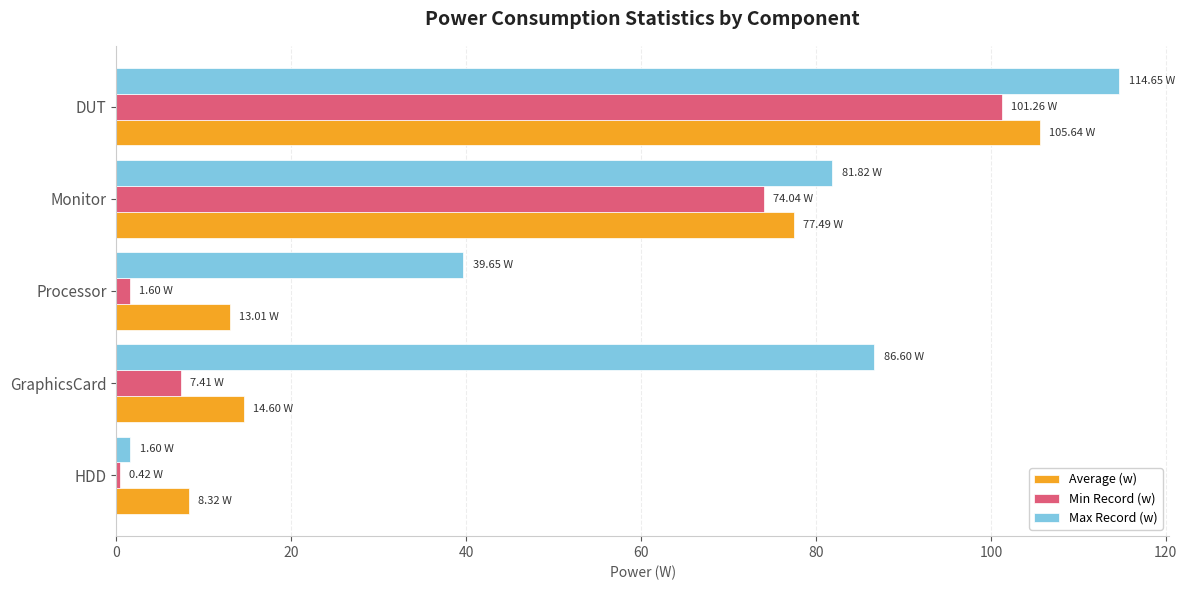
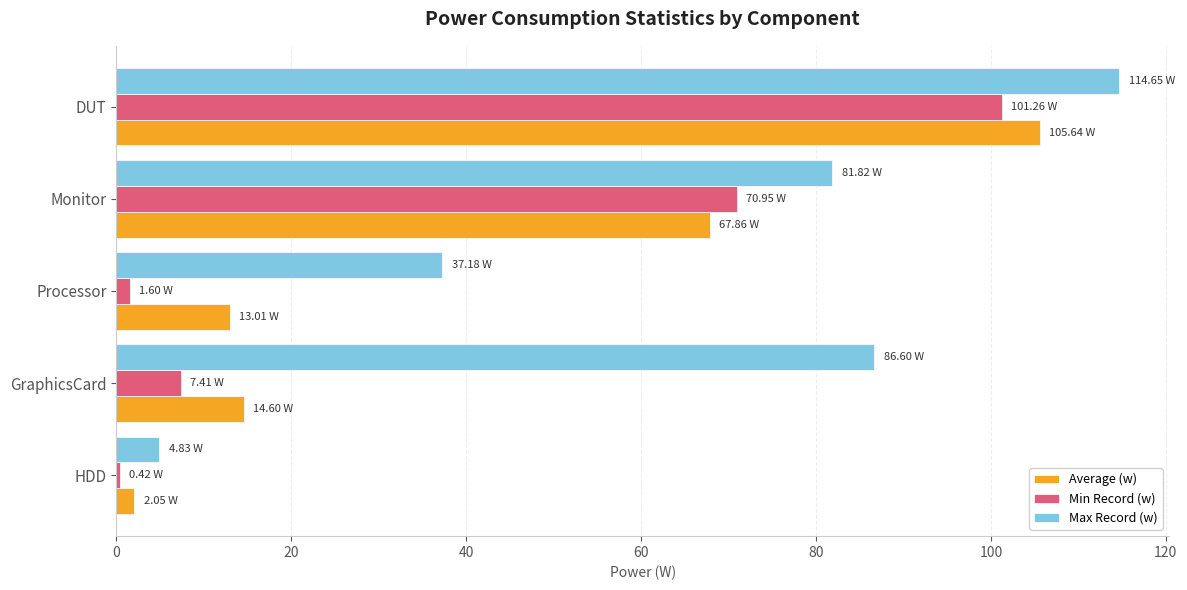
Min Record (w), Monitor: 74.04 -> 70.95
Average (w), Monitor: 77.49 -> 67.86
Max Record (w), Processor: 39.65 -> 37.18
Max Record (w), HDD: 1.60 -> 4.83
Average (w), HDD: 8.32 -> 2.05
